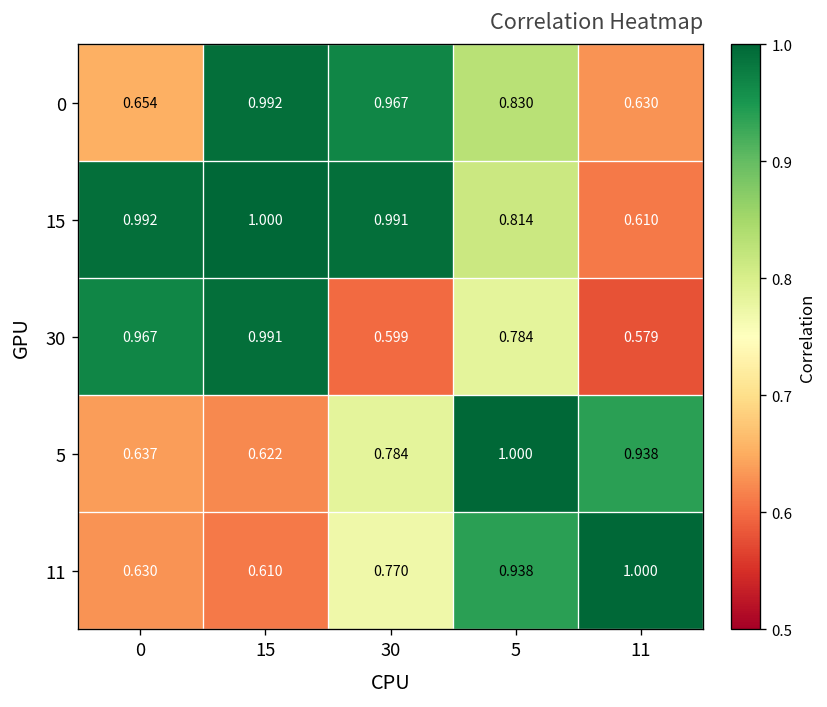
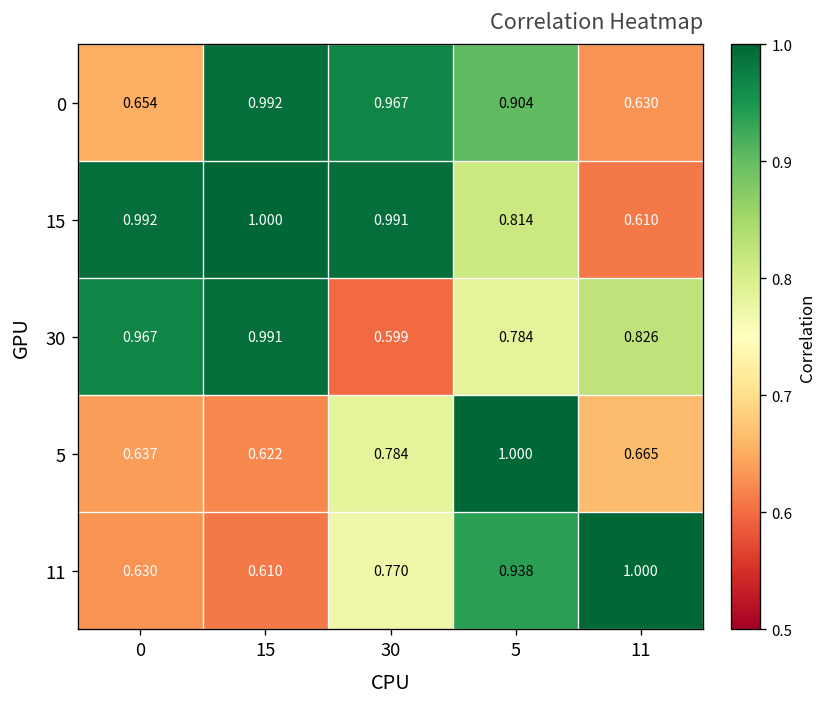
0, 5: 0.830 -> 0.904
30, 11: 0.579 -> 0.826
5, 11: 0.938 -> 0.665
